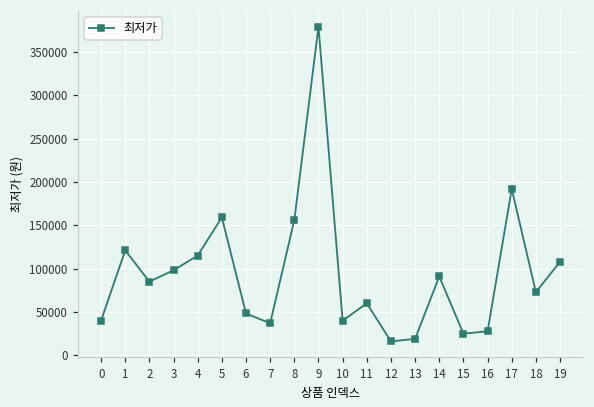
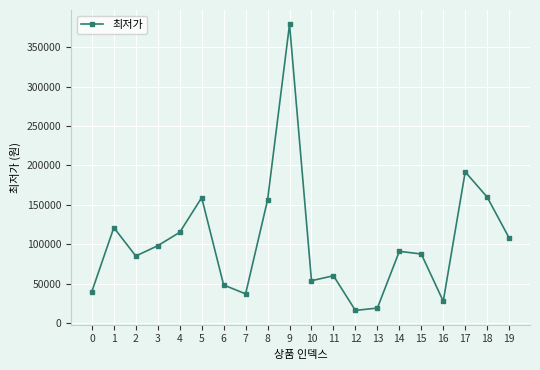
10: 40000 -> 50000
15: 20000 -> 90000
18: 70000 -> 160000
